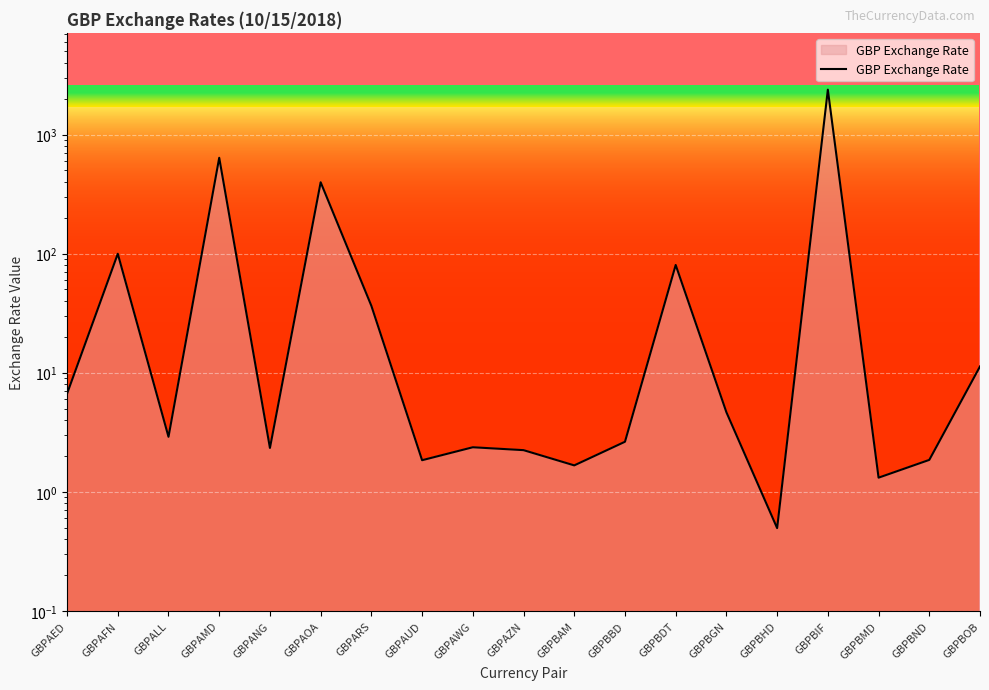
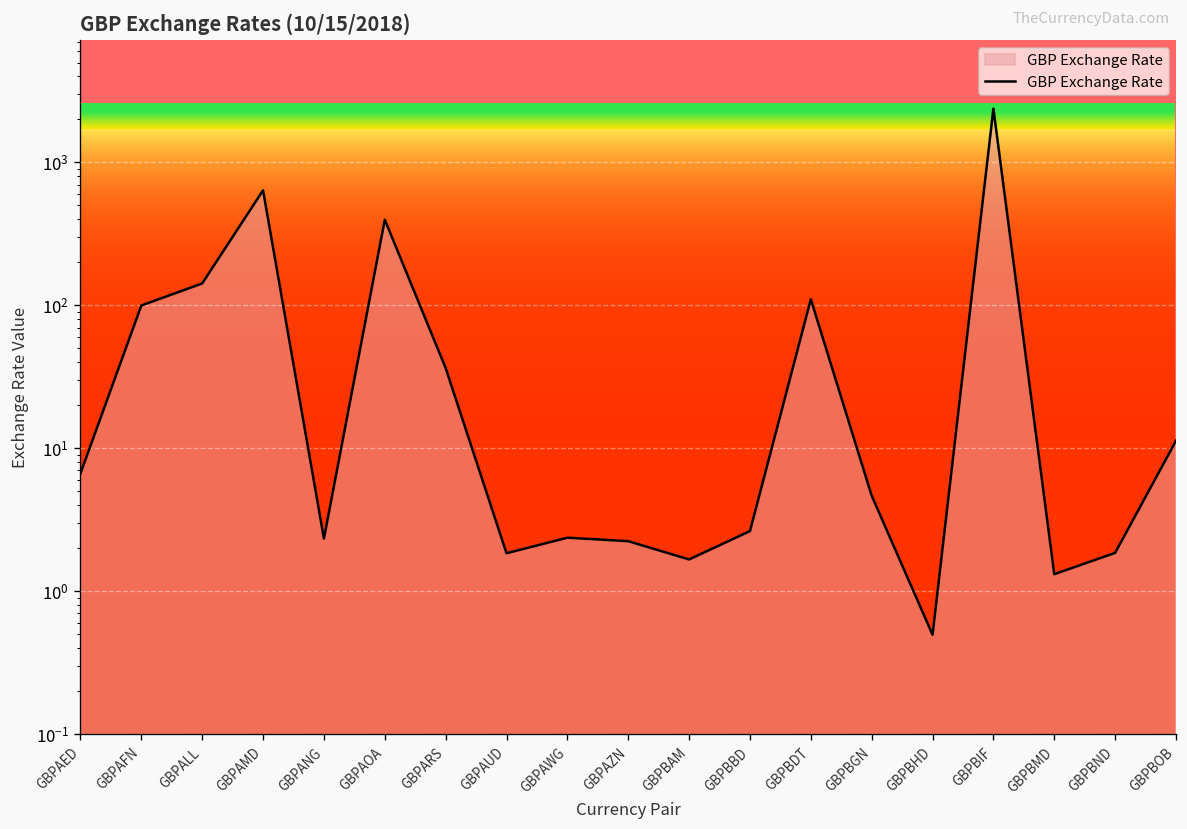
GBPALL: 2.9 -> 140
GBPBDT: 80 -> 110
